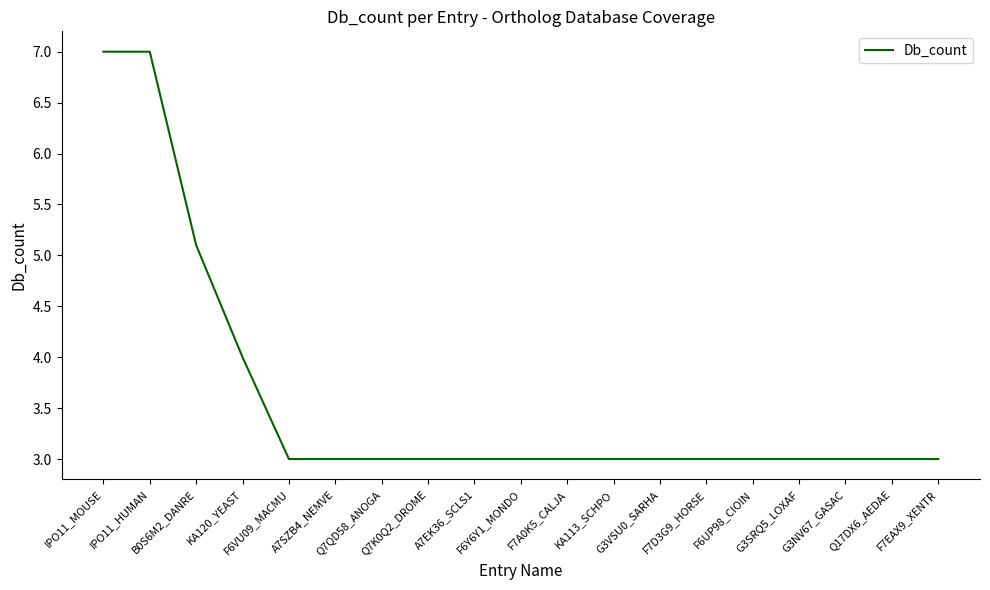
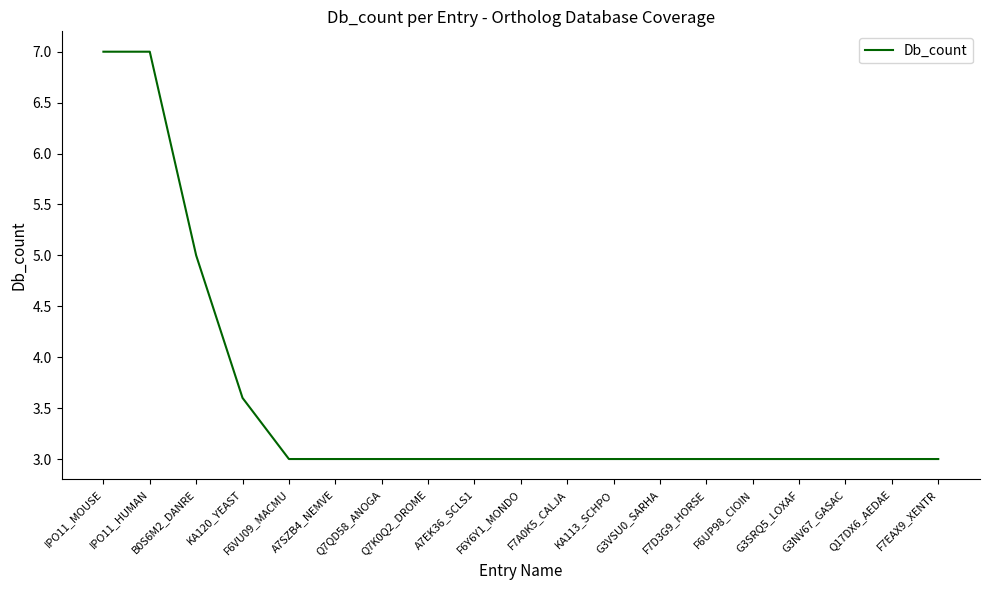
B0S6M2_DANRE: 5.1 -> 5.0
KA120_YEAST: 4.0 -> 3.6
